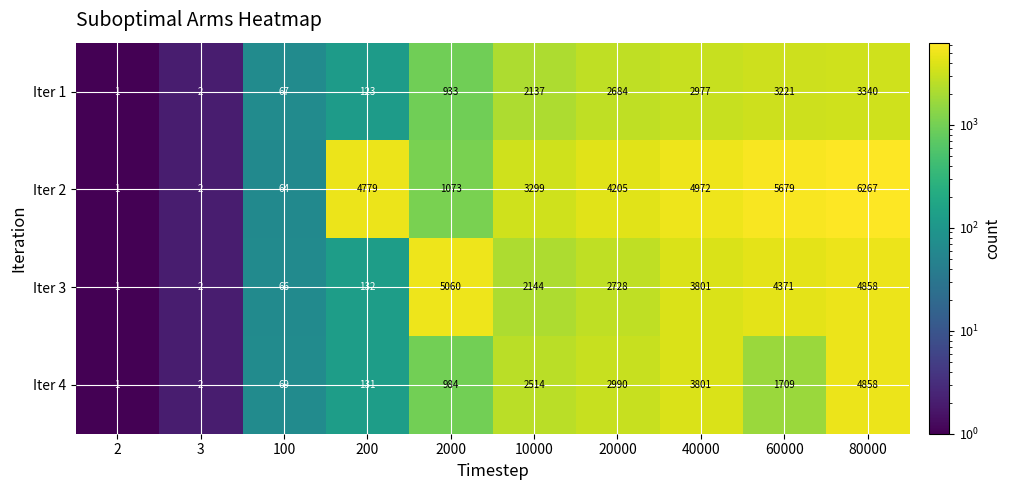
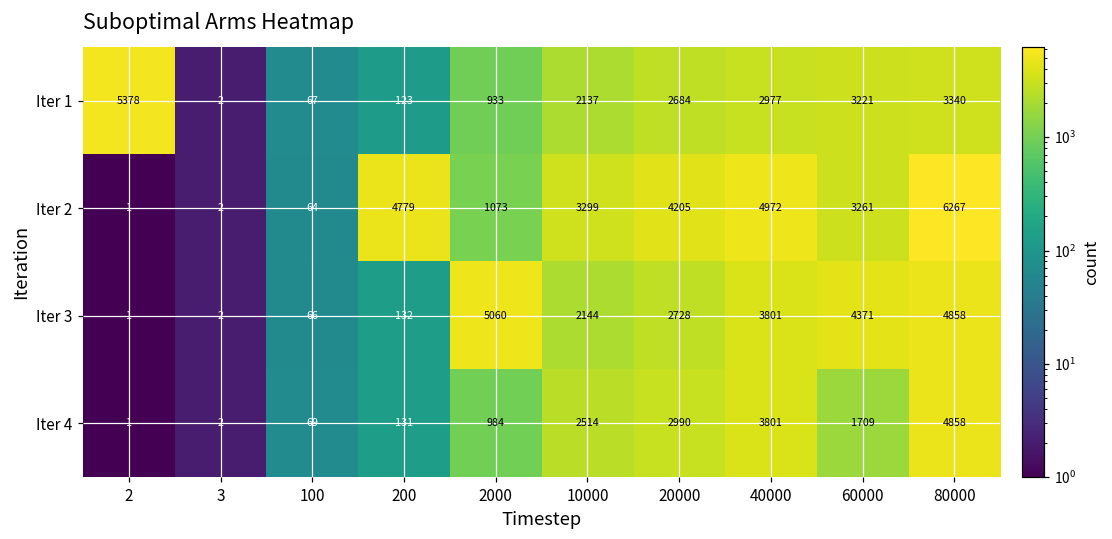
Iter 1, 2: 1 -> 5378
Iter 2, 60000: 5679 -> 3261
